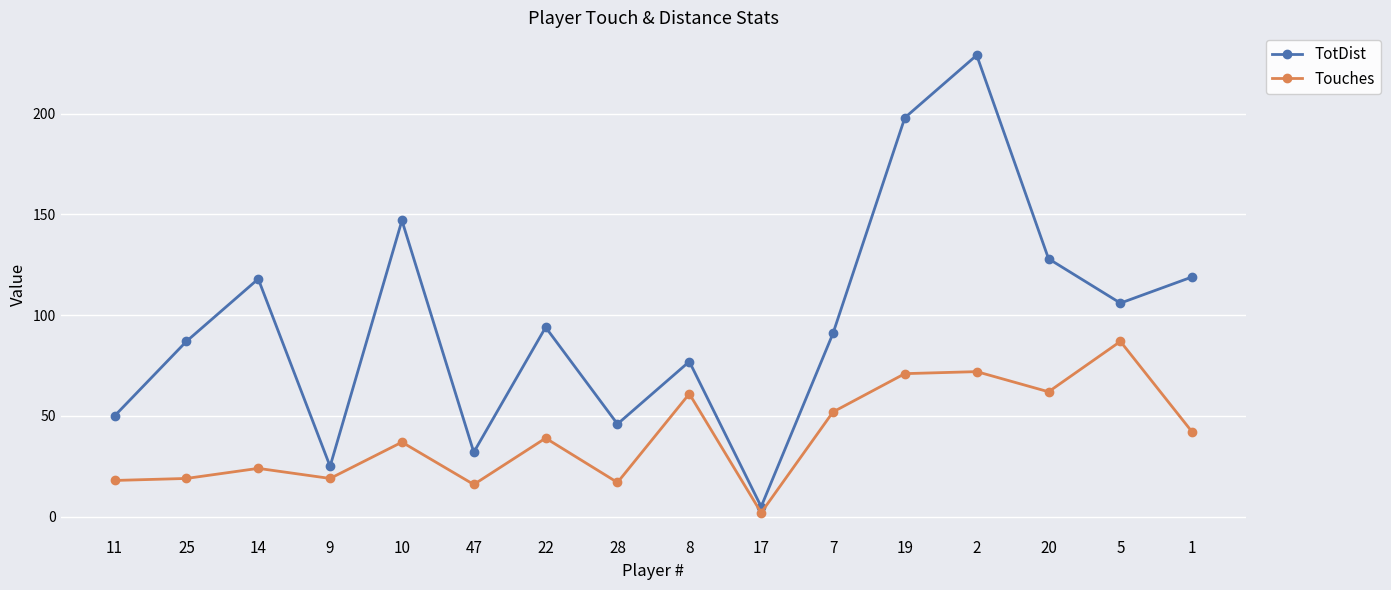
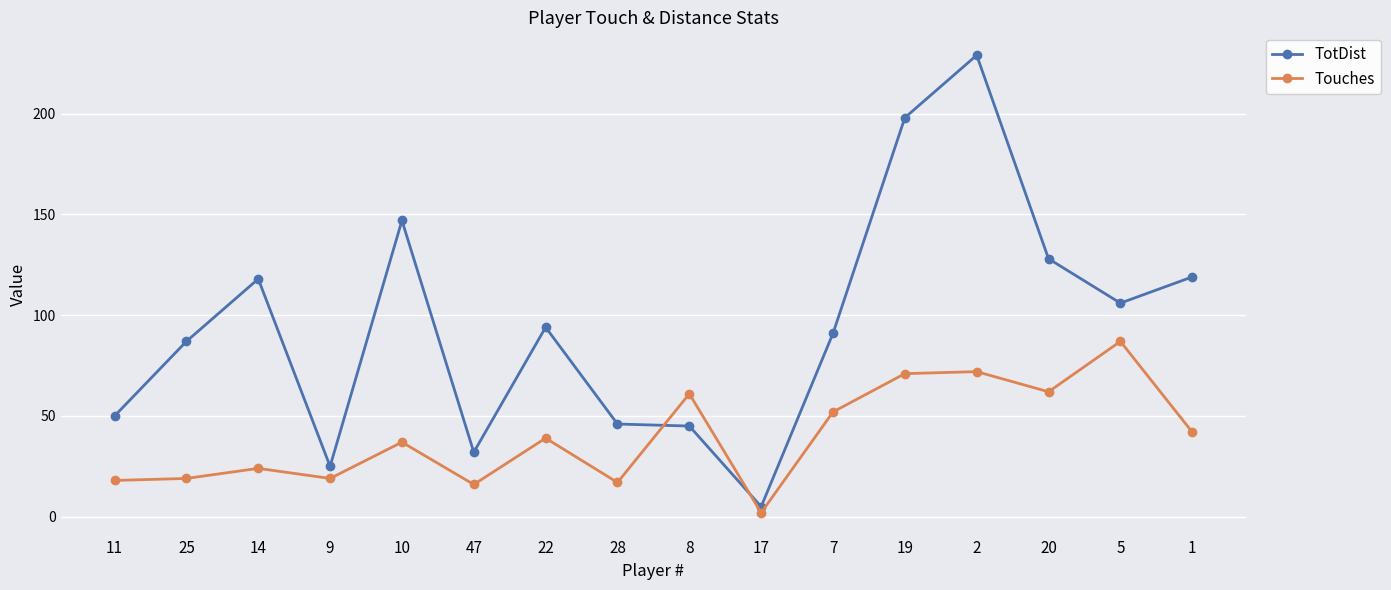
TotDist, 8: 77 -> 45
